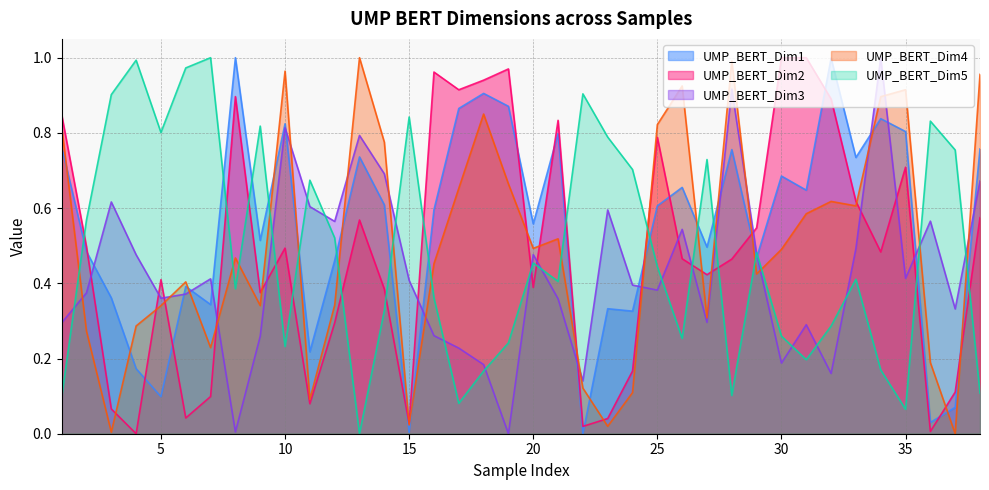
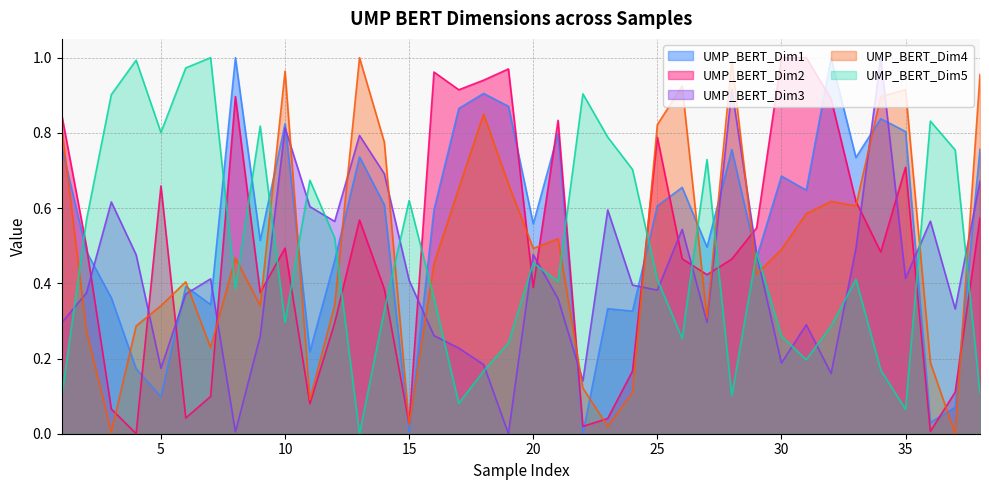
UMP_BERT_Dim2, 5: 0.41 -> 0.66
UMP_BERT_Dim3, 5: 0.36 -> 0.17
UMP_BERT_Dim5, 10: 0.23 -> 0.30
UMP_BERT_Dim5, 15: 0.84 -> 0.62
UMP_BERT_Dim5, 25: 0.44 -> 0.41
